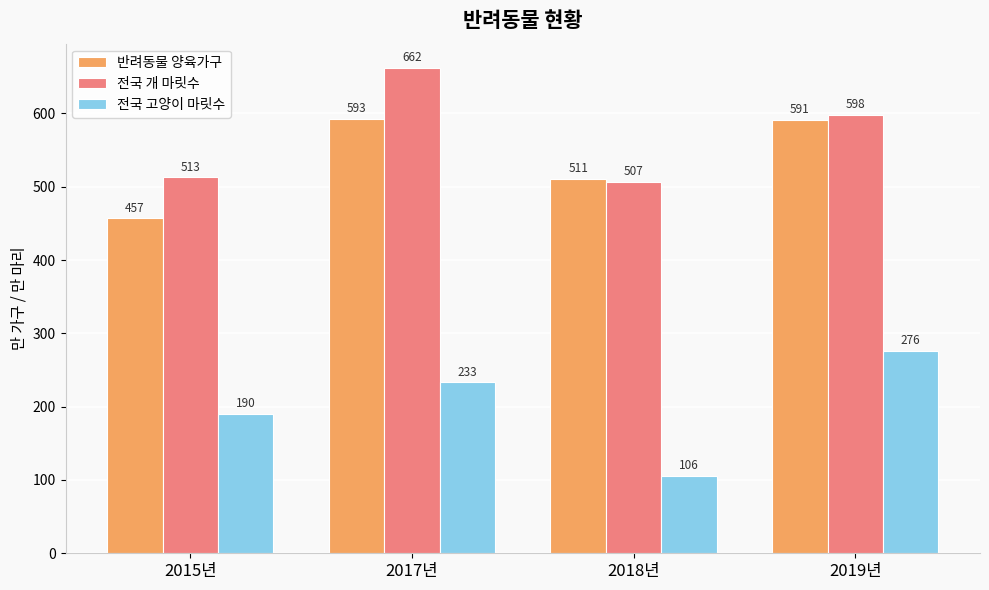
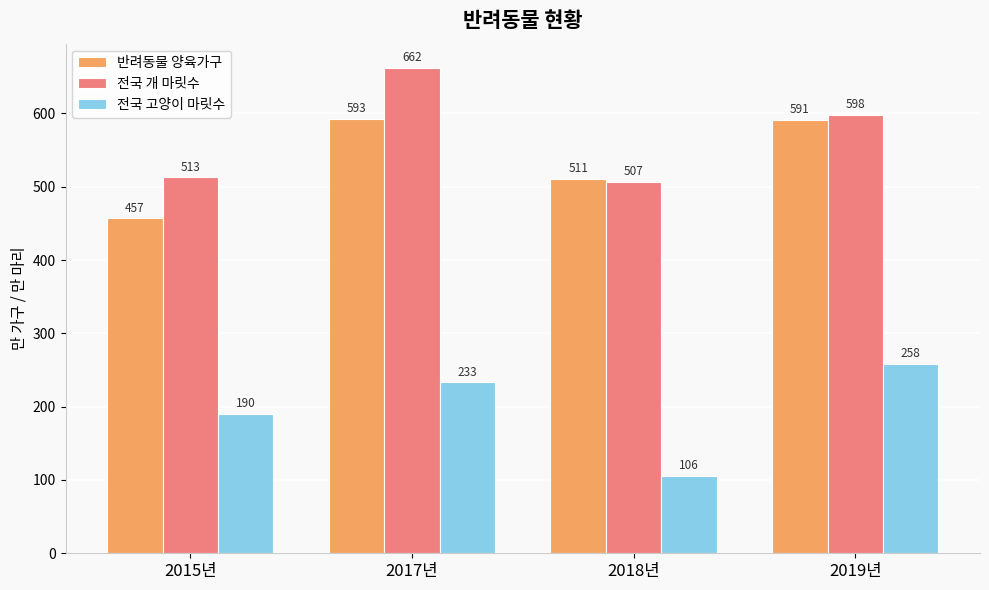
전국 고양이 마릿수, 2019년: 276 -> 258
